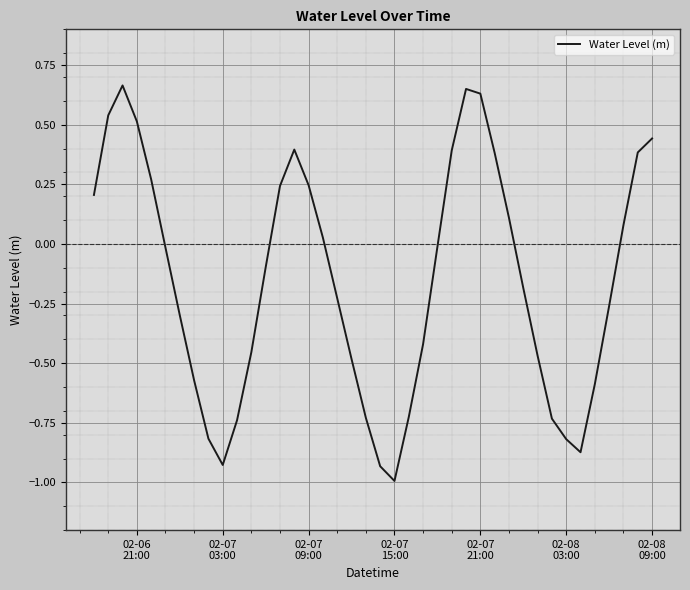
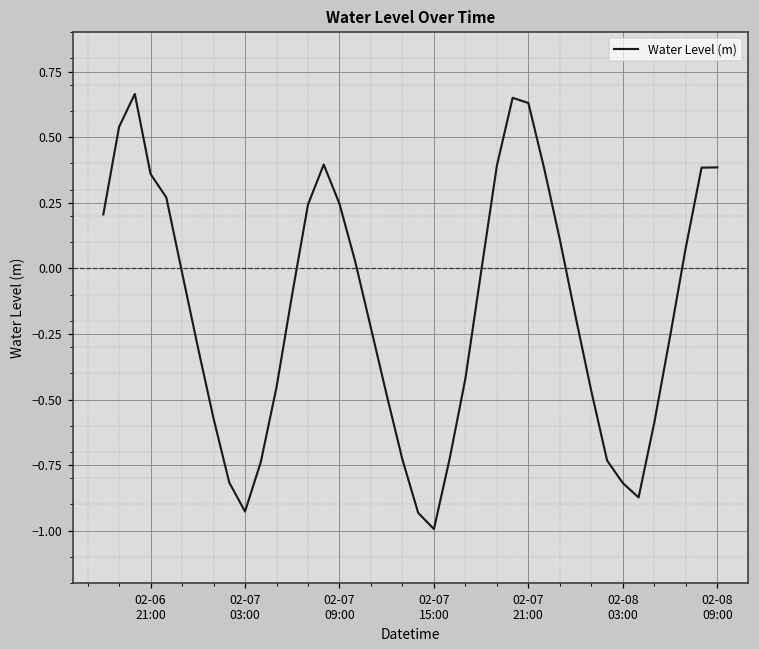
02-06 21:00: 0.51 -> 0.36
02-08 09:00: 0.44 -> 0.38
